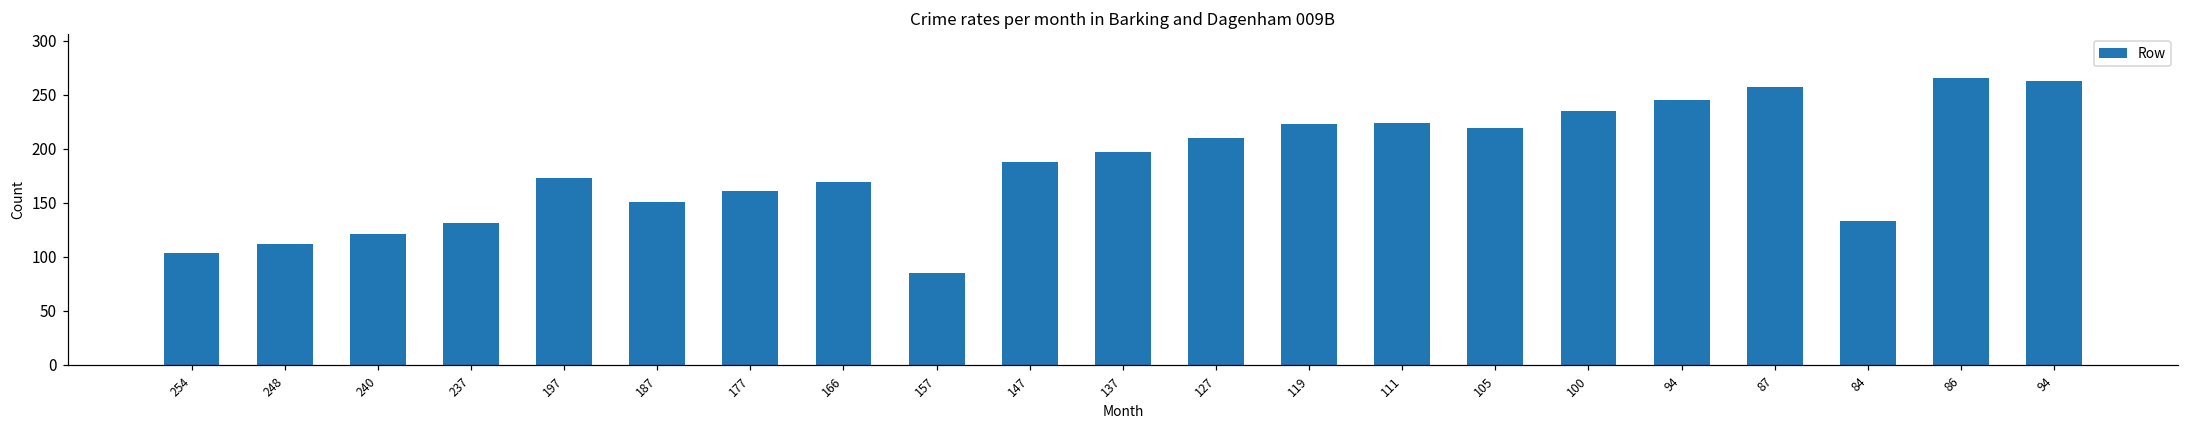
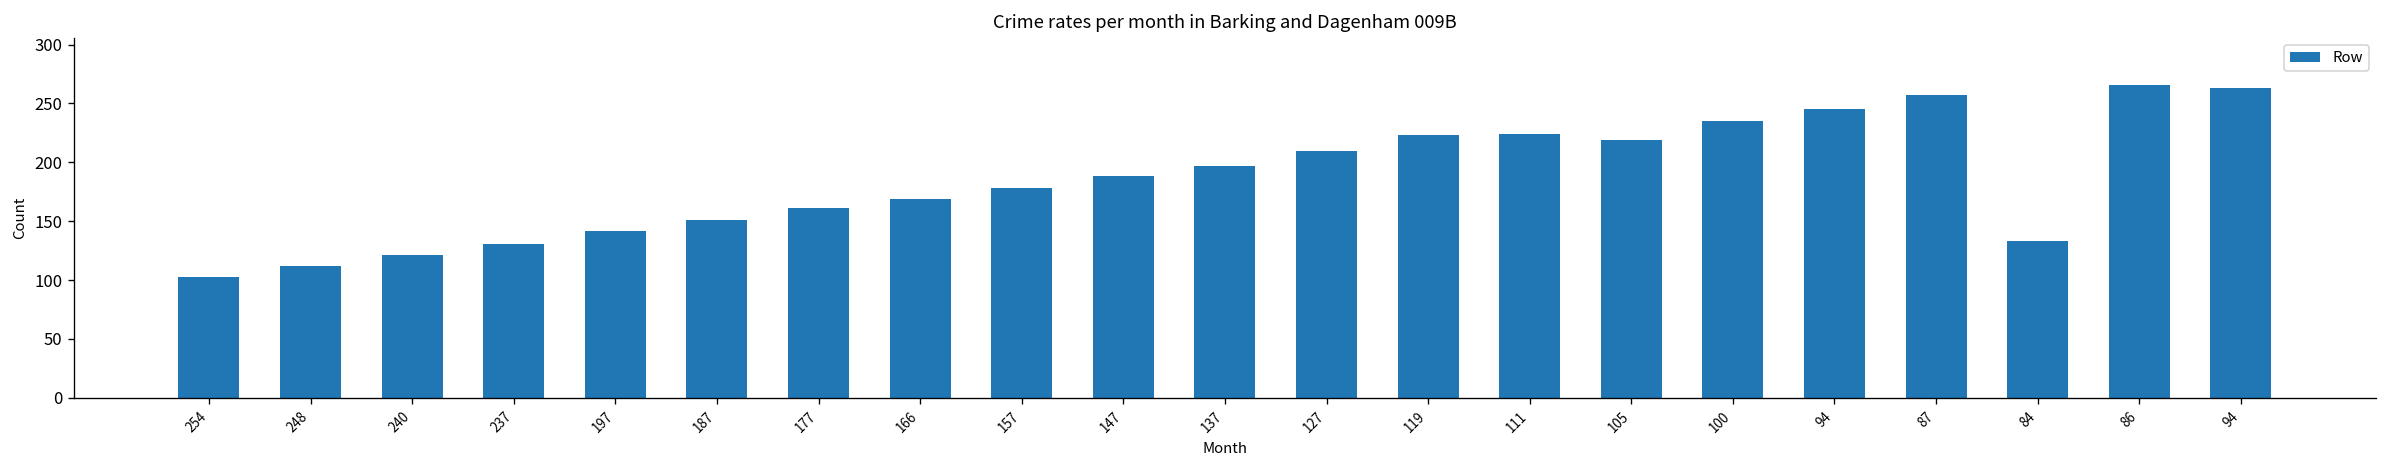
197: 170 -> 140
157: 90 -> 180
